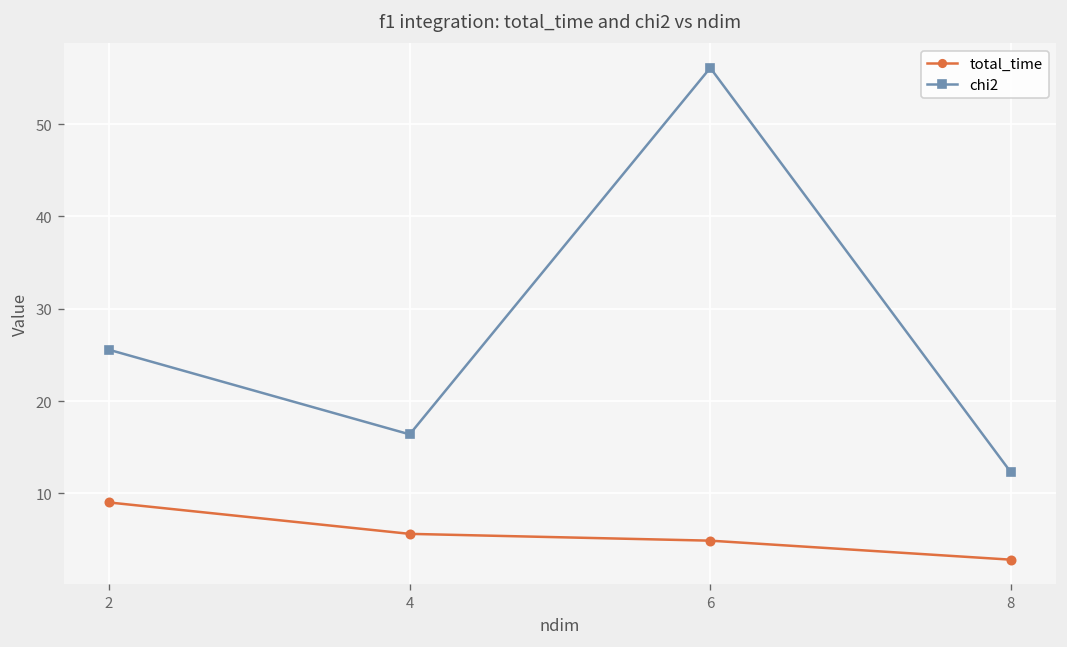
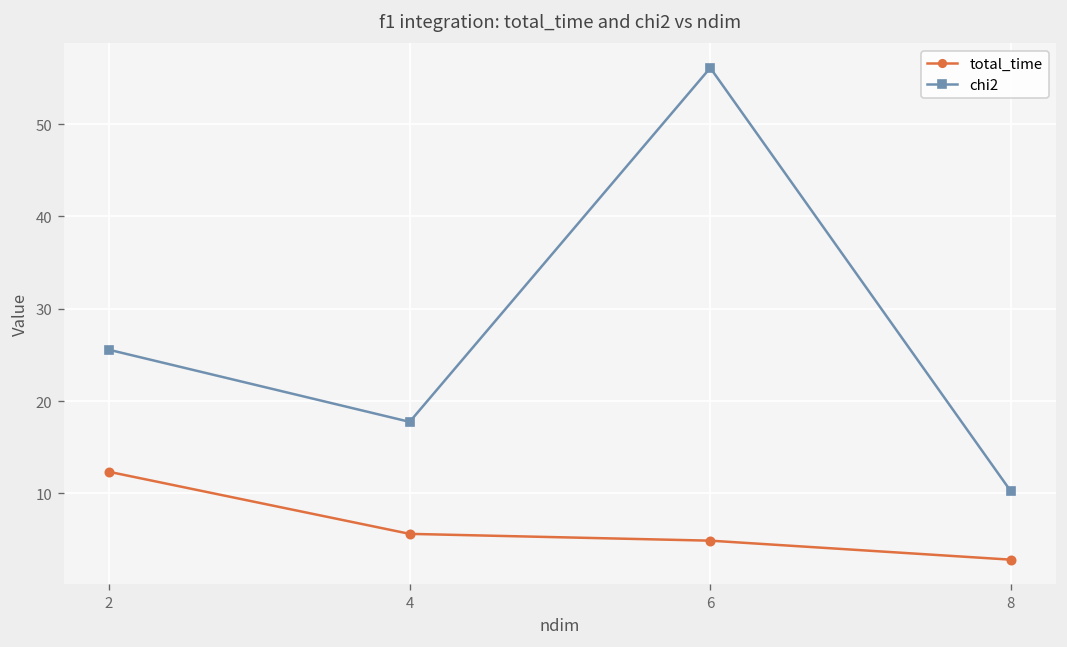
total_time, 2: 9 -> 12
chi2, 4: 16 -> 18
chi2, 8: 12 -> 10
